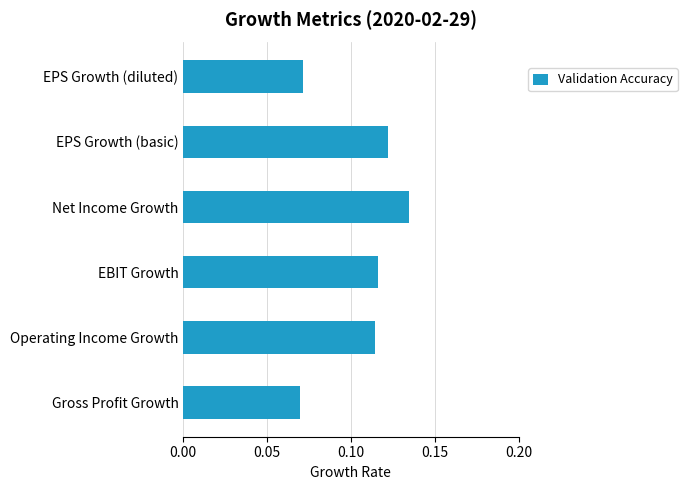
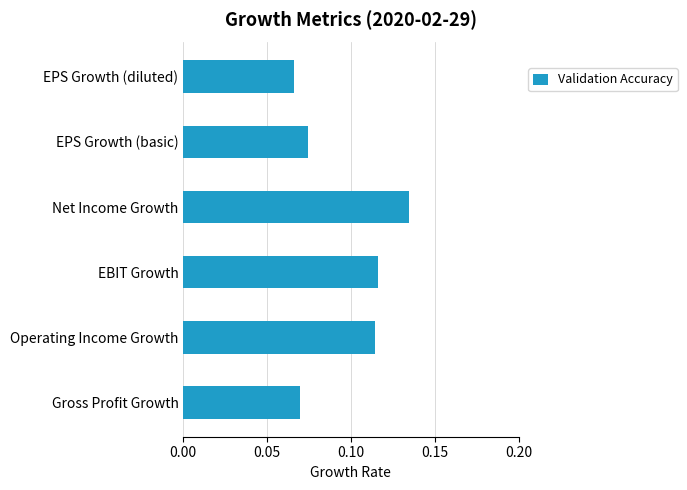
EPS Growth (diluted): 0.071 -> 0.066
EPS Growth (basic): 0.122 -> 0.074
